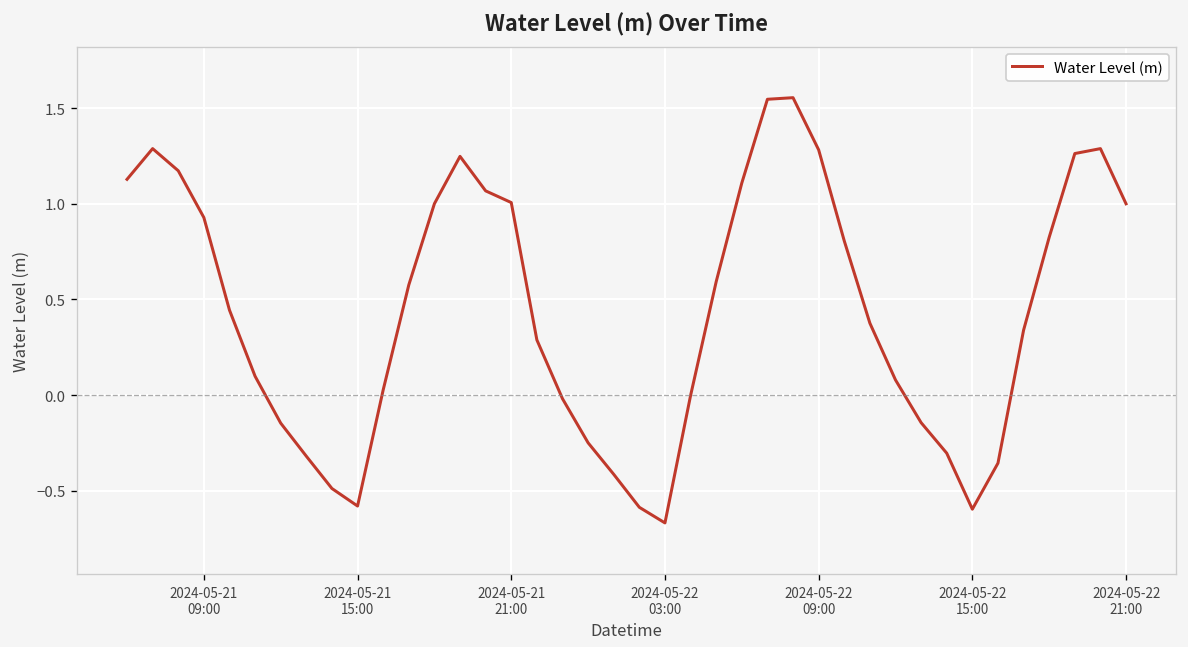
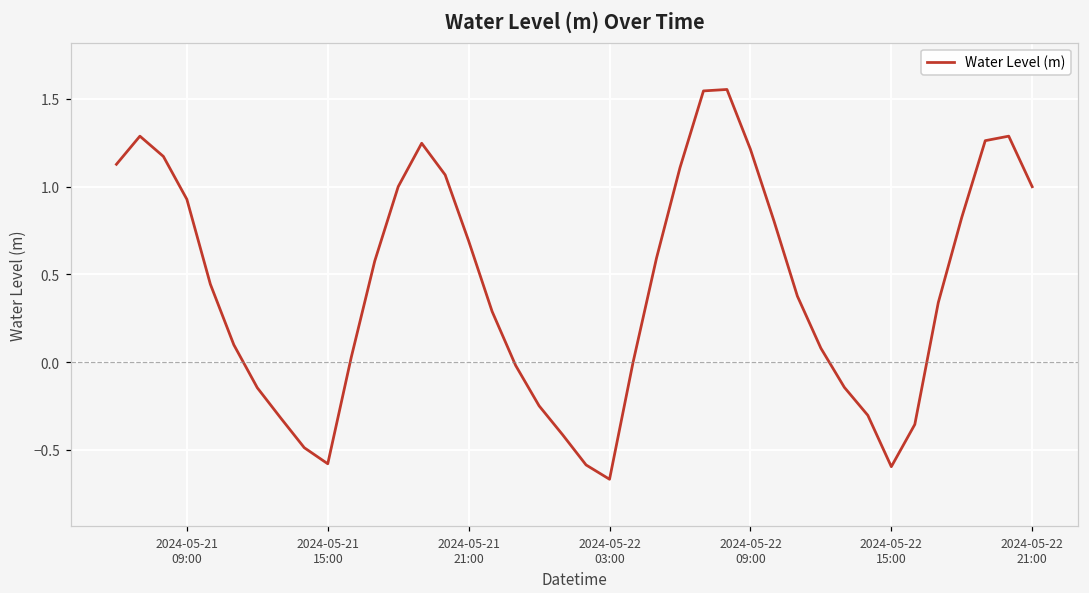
2024-05-21 21:00: 1.01 -> 0.69
2024-05-22 09:00: 1.28 -> 1.21
